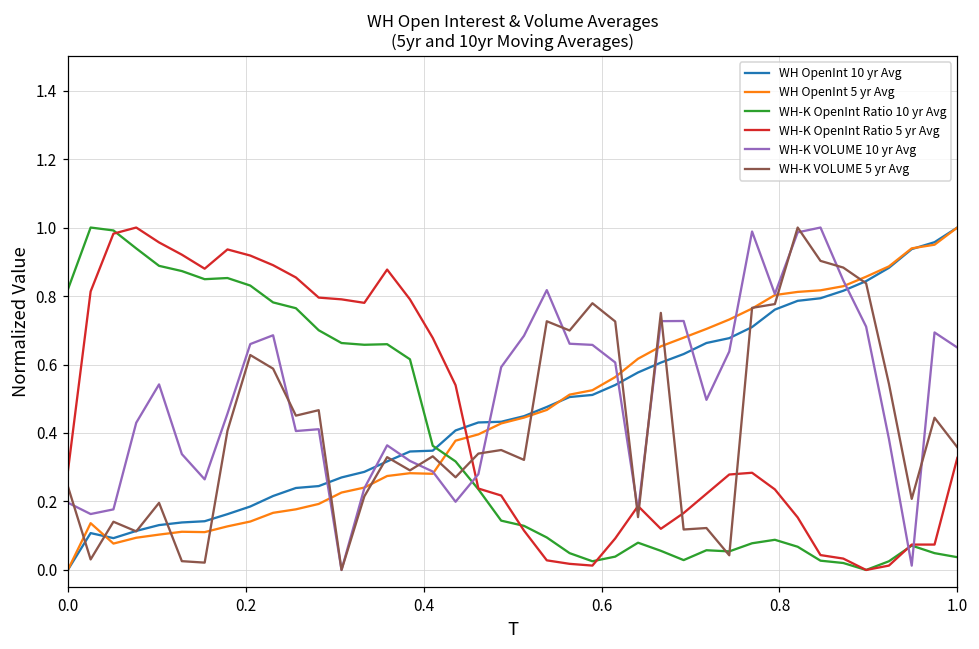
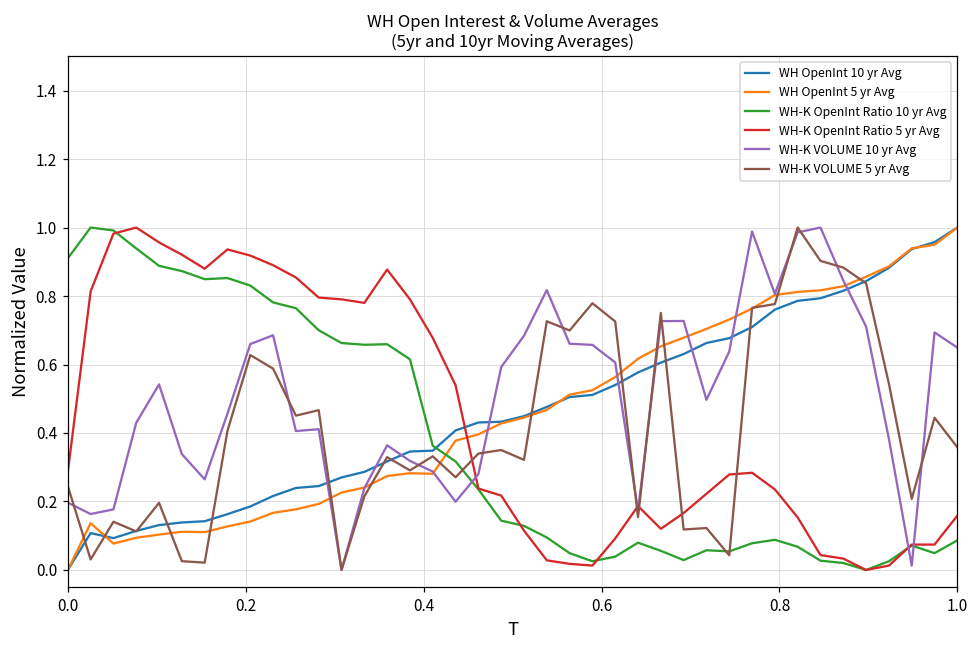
WH-K OpenInt Ratio 10 yr Avg, 0.0: 0.82 -> 0.91
WH-K OpenInt Ratio 10 yr Avg, 1.0: 0.04 -> 0.09
WH-K OpenInt Ratio 5 yr Avg, 1.0: 0.33 -> 0.16
